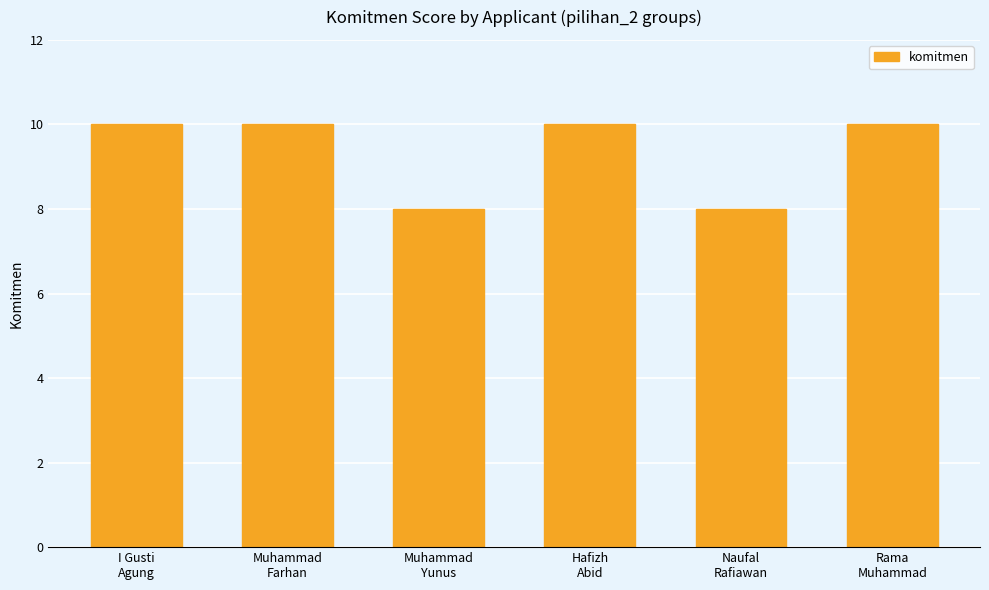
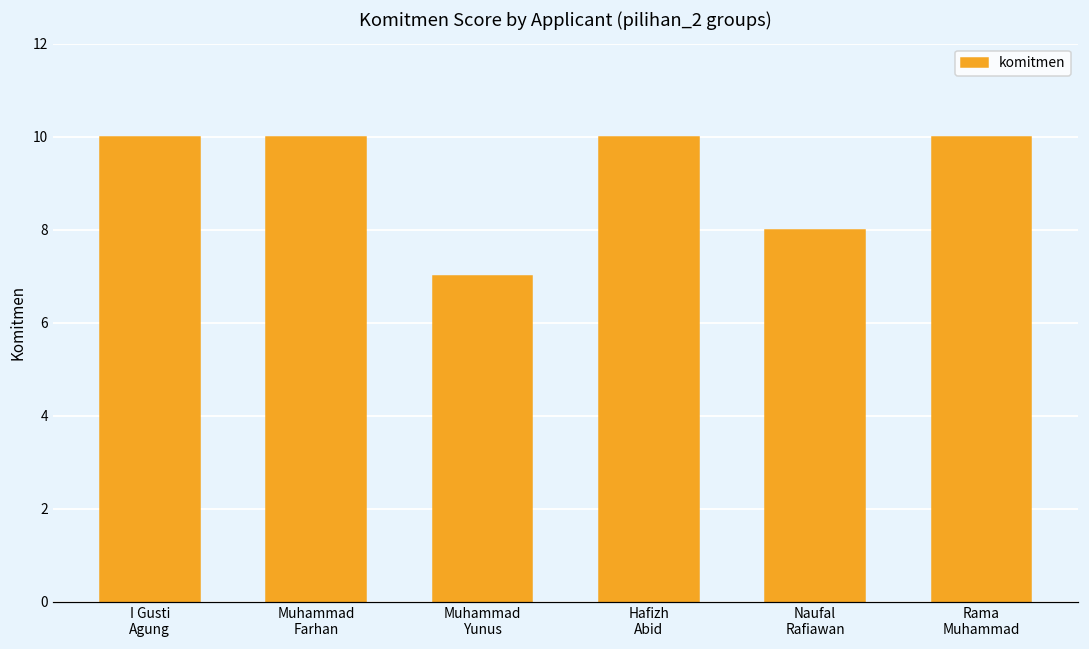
Muhammad Yunus: 8 -> 7
